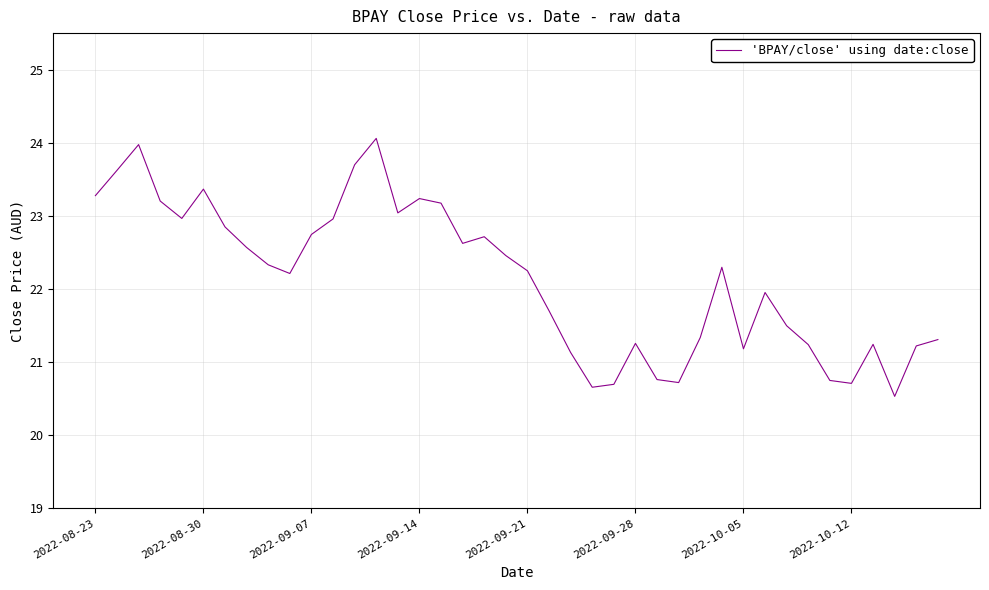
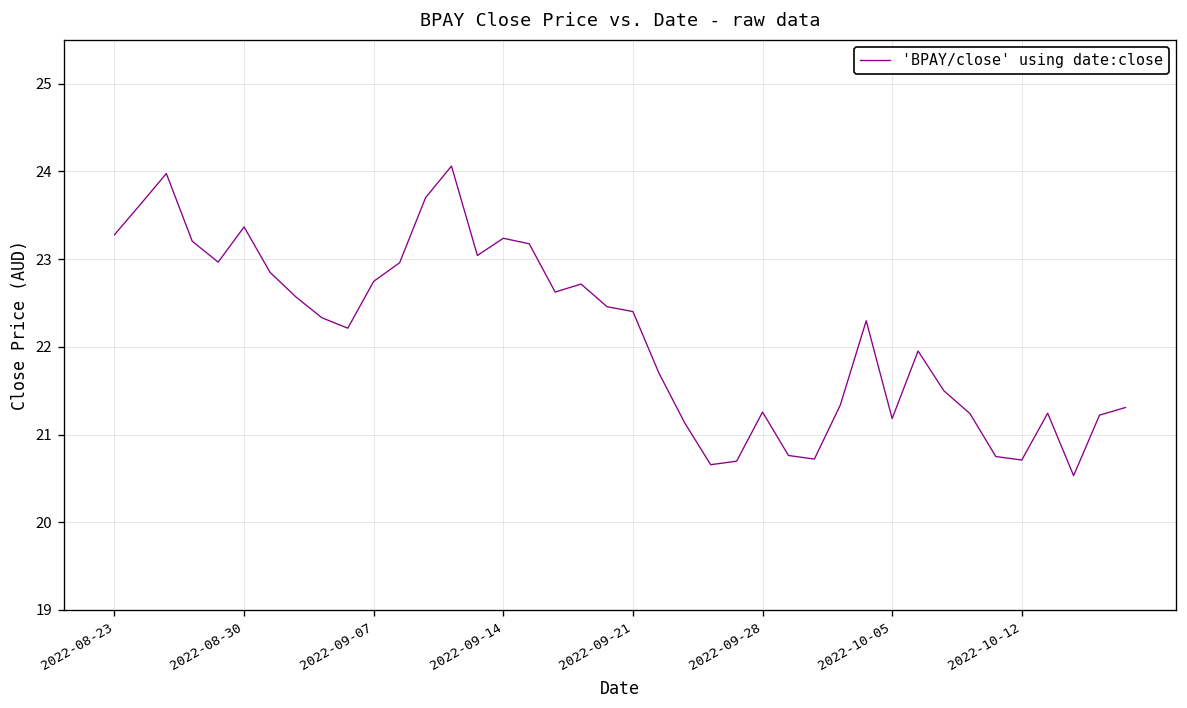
2022-09-21: 22.2 -> 22.4
